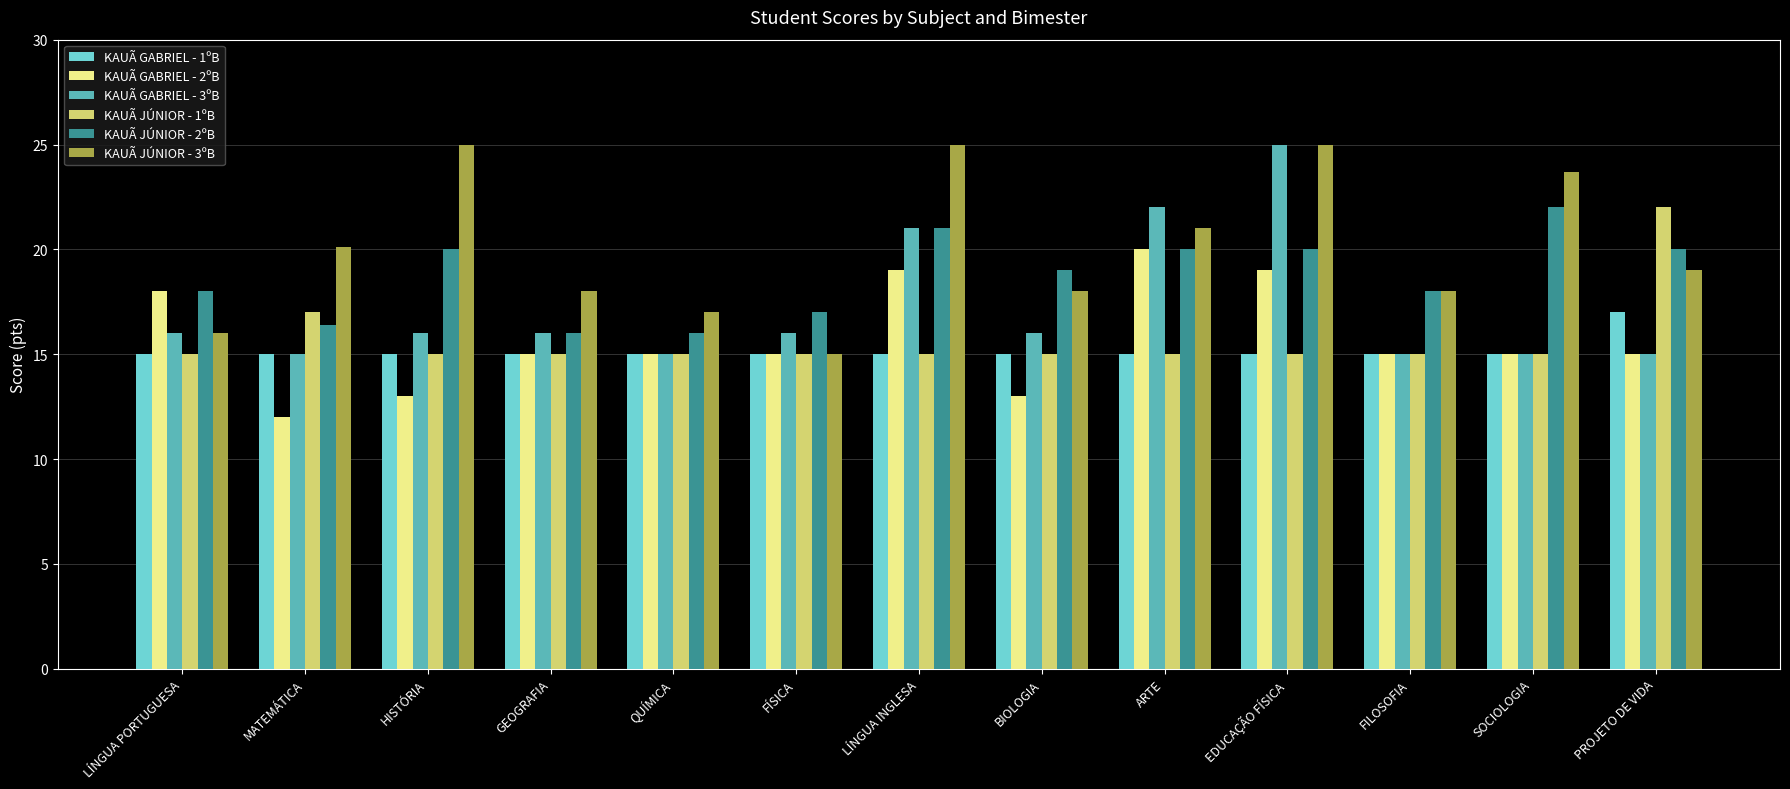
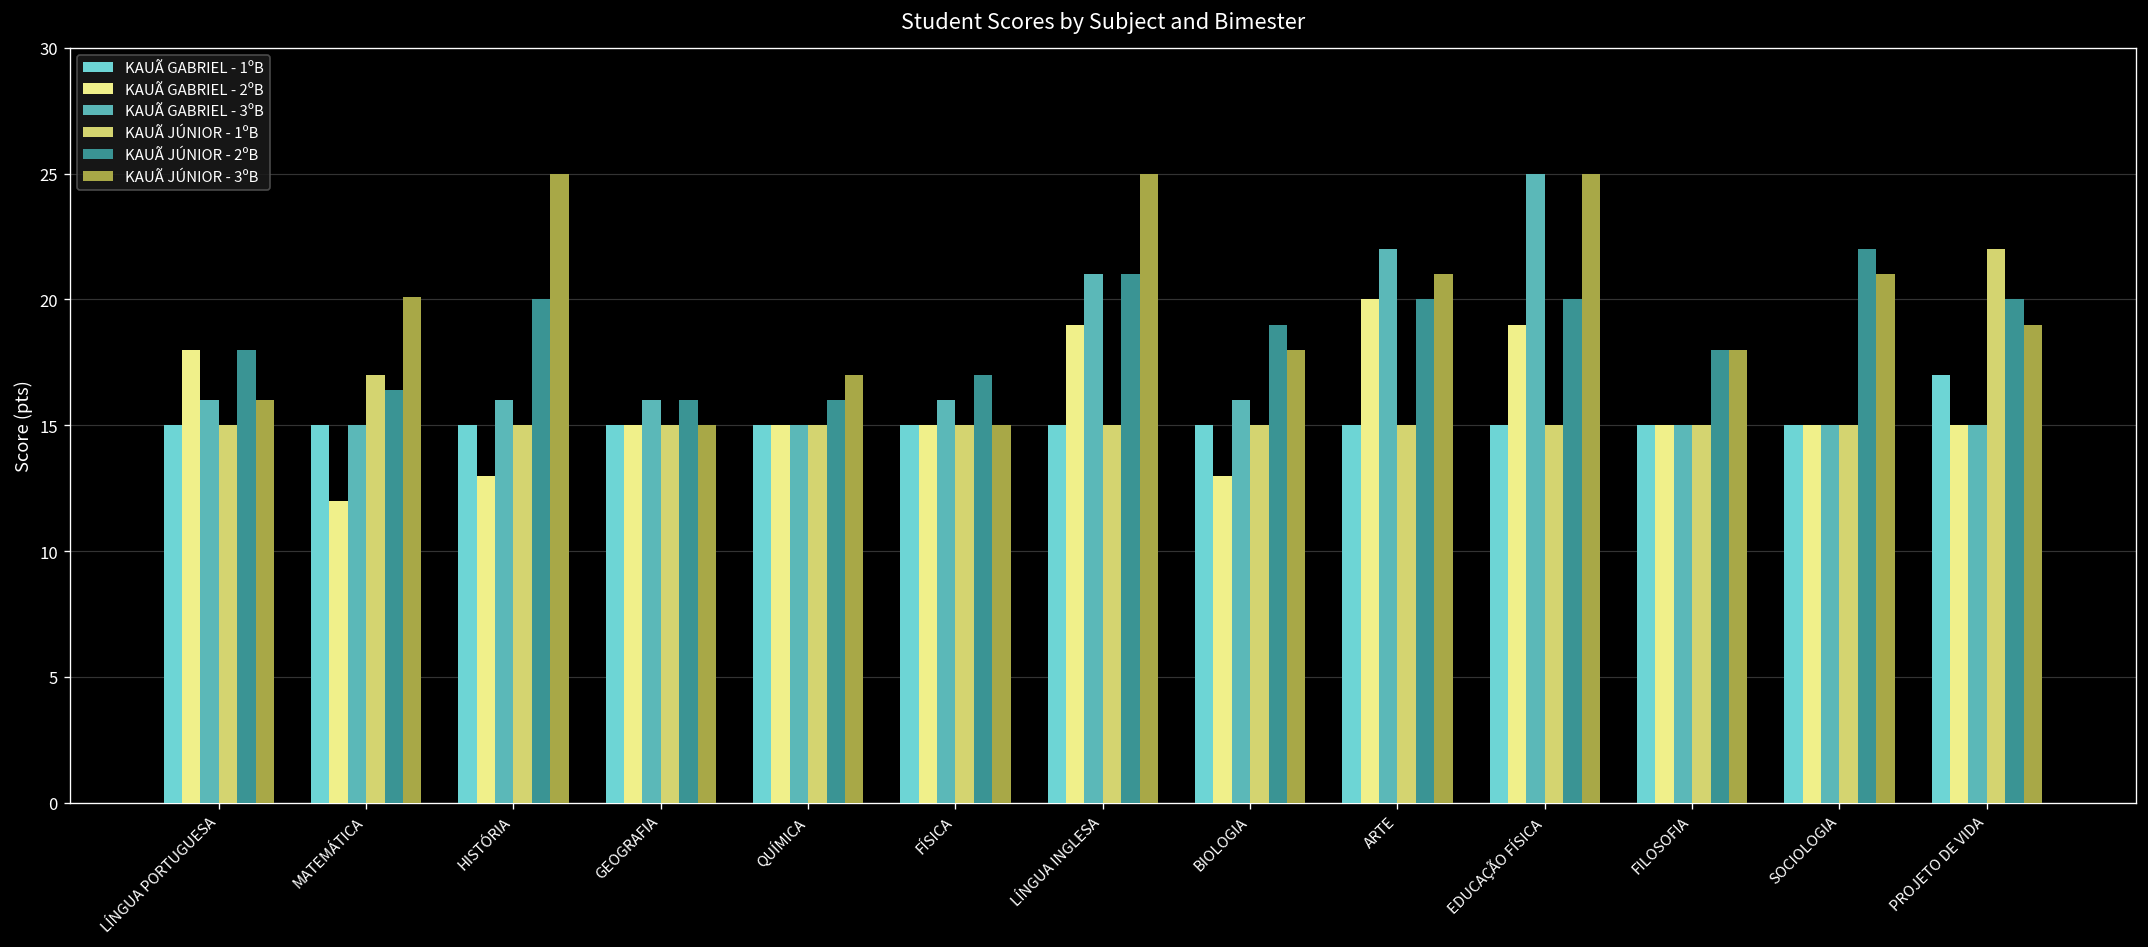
KAUÃ JÚNIOR - 3ºB, GEOGRAFIA: 18 -> 15
KAUÃ JÚNIOR - 3ºB, SOCIOLOGIA: 23.7 -> 21.0
